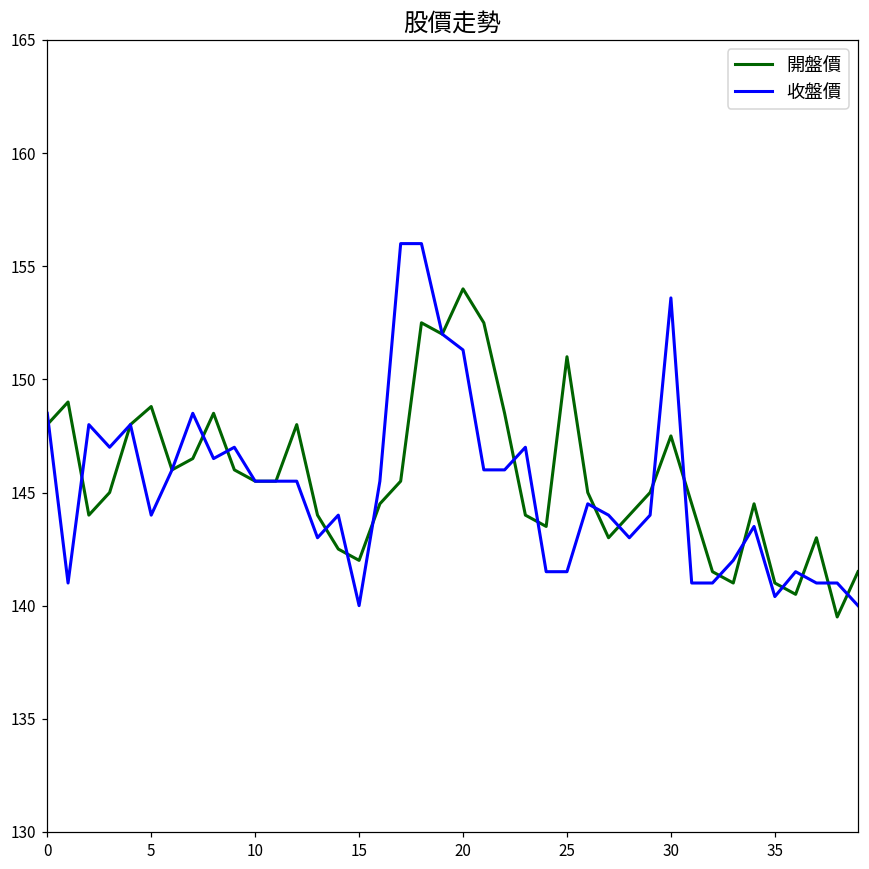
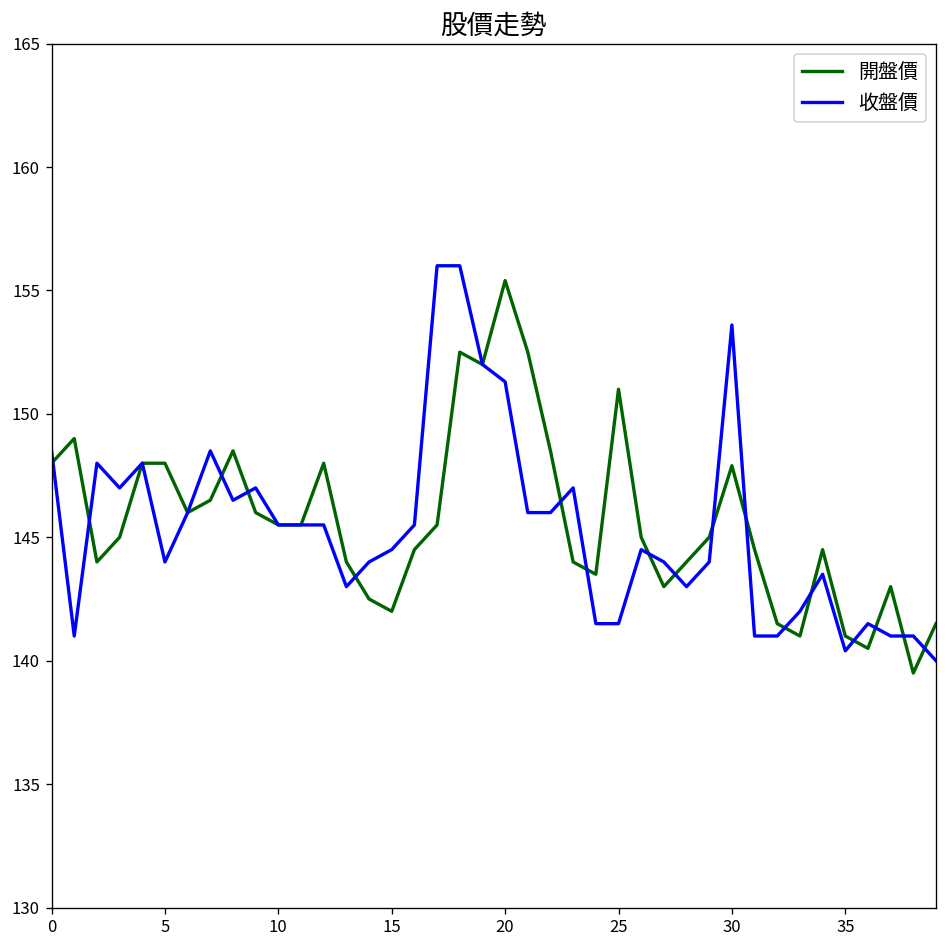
開盤價, 5: 148.8 -> 148.0
收盤價, 15: 140.0 -> 144.5
開盤價, 20: 154.0 -> 155.4
開盤價, 30: 147.5 -> 147.9
